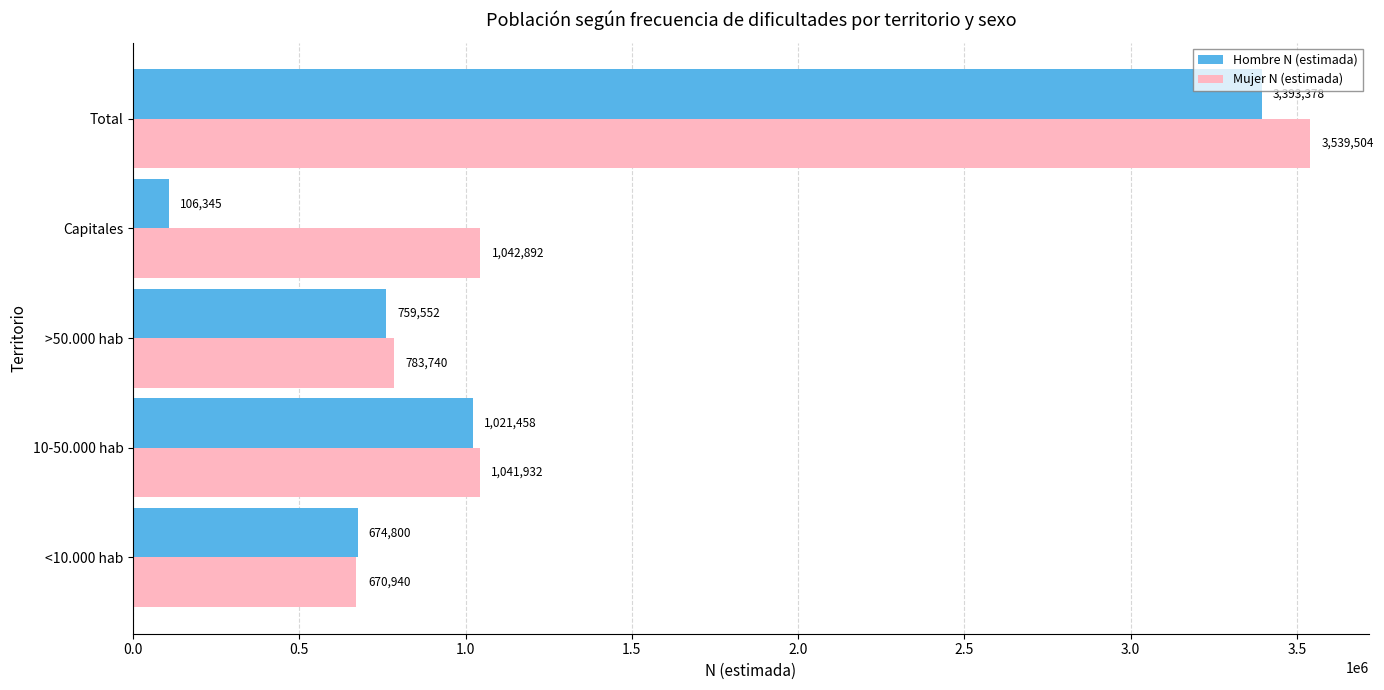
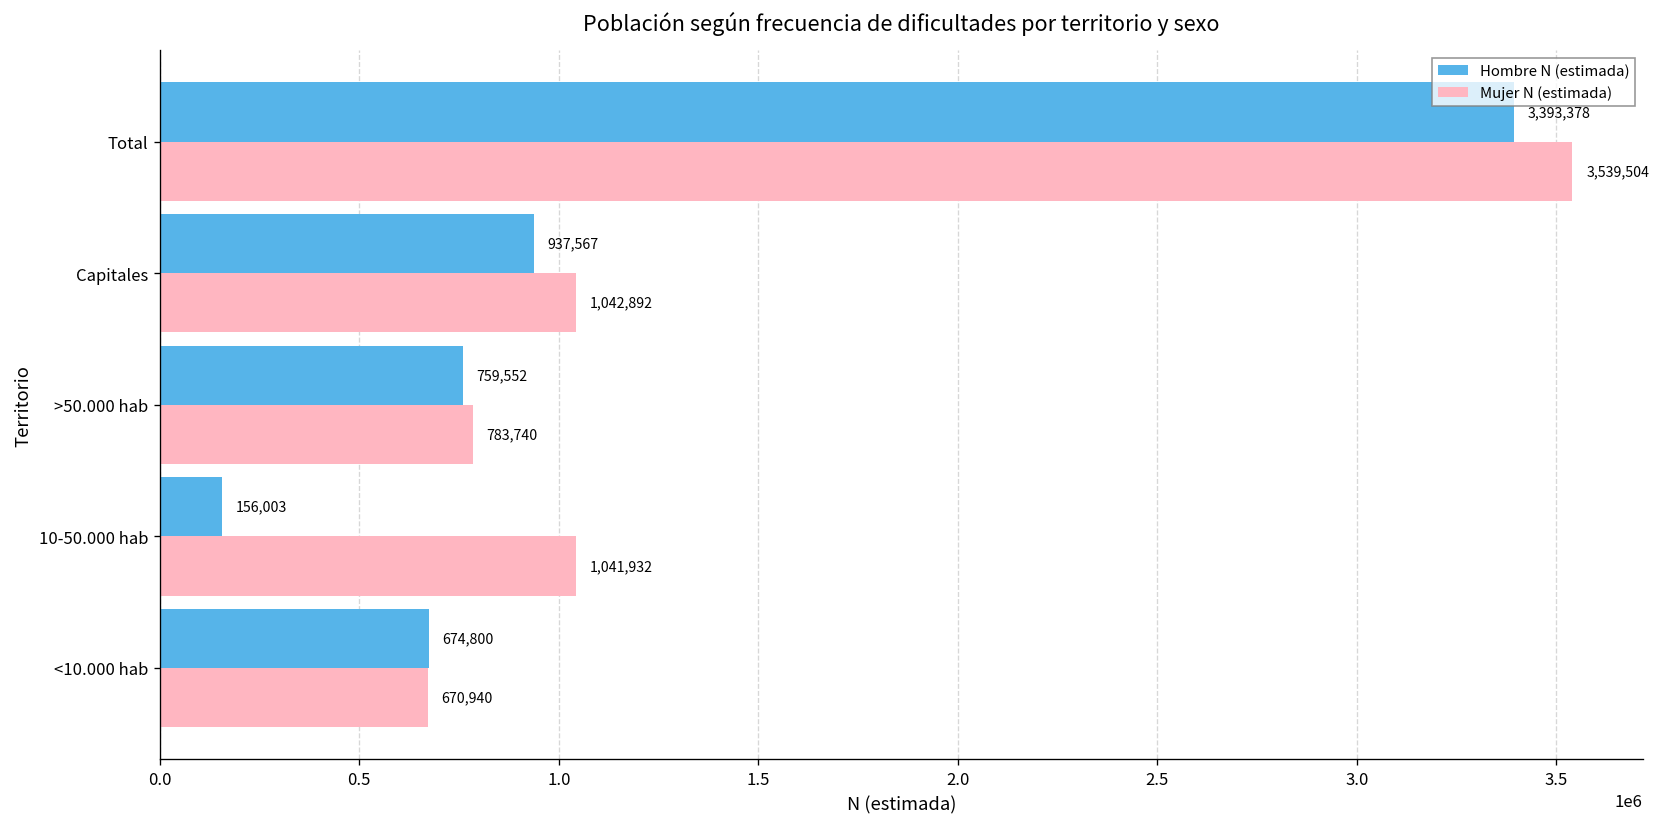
Hombre N (estimada), Capitales: 106,345 -> 937,567
Hombre N (estimada), 10-50.000 hab: 1,021,458 -> 156,003
